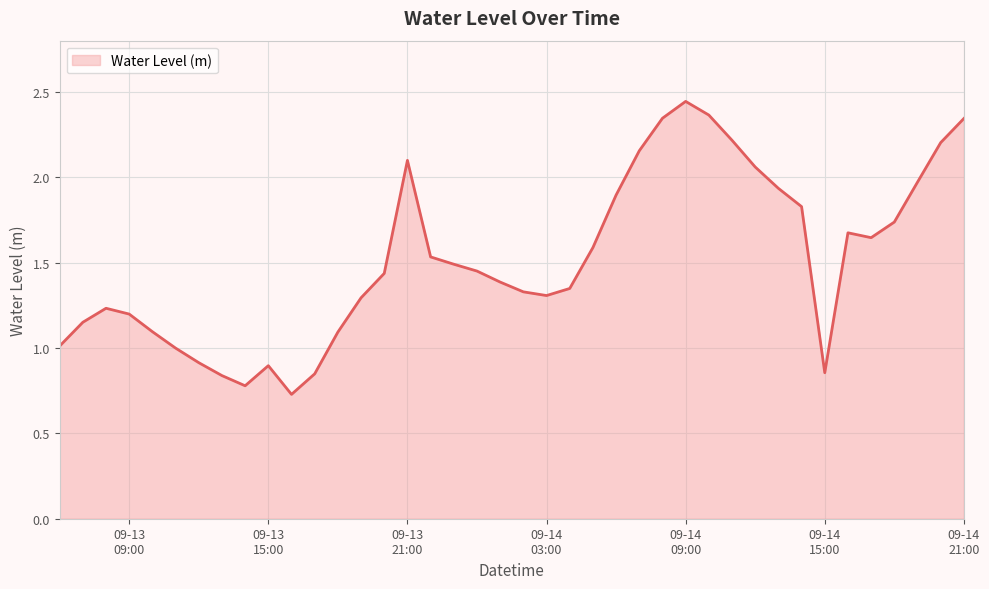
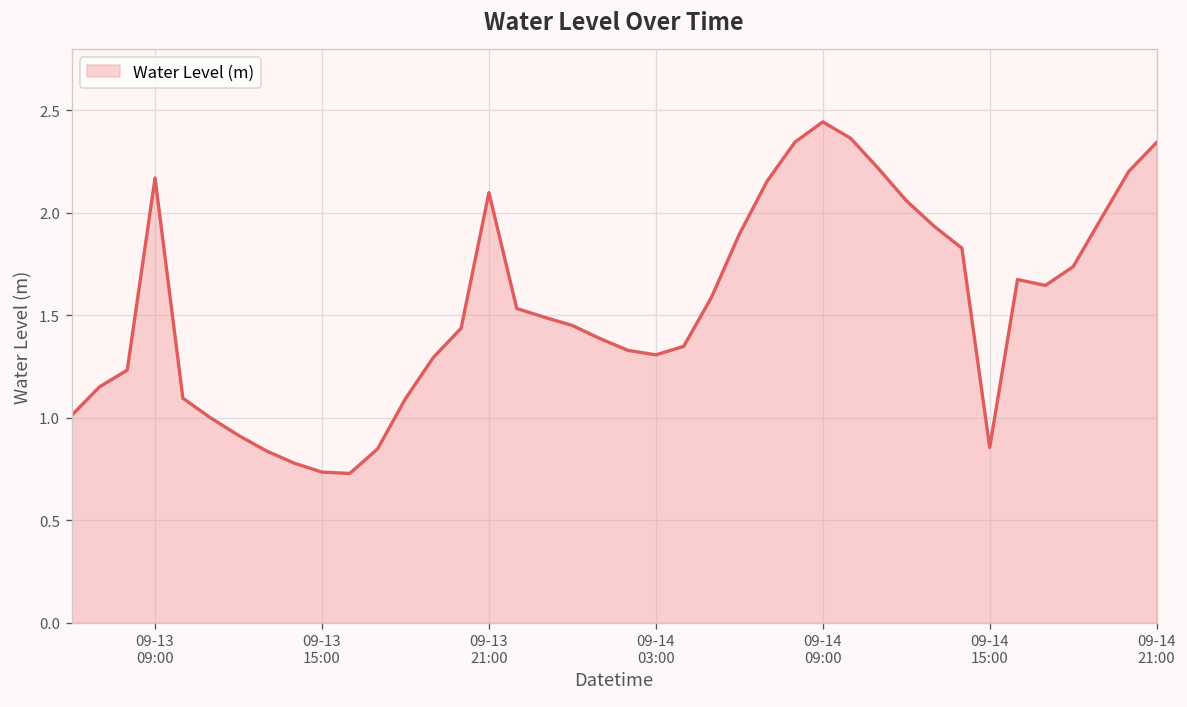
09-13 09:00: 1.20 -> 2.17
09-13 15:00: 0.90 -> 0.73
